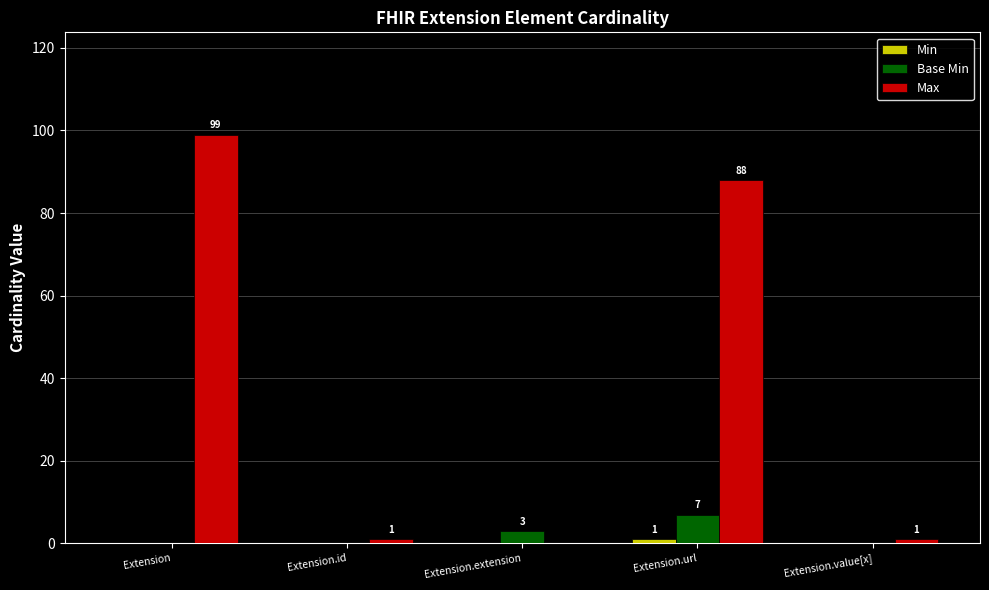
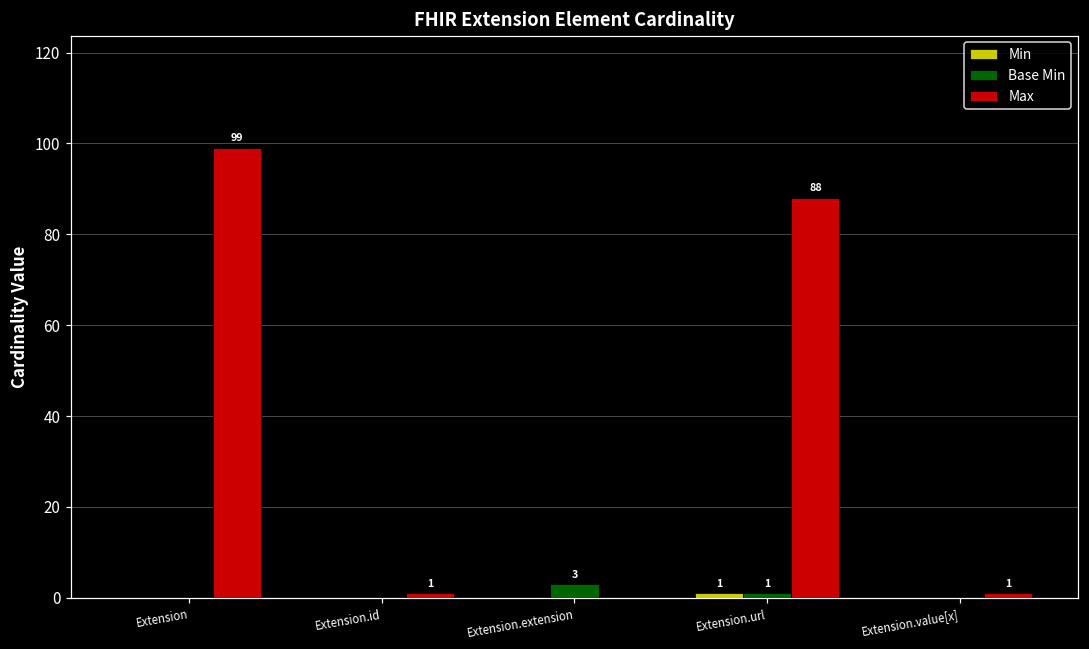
Base Min, Extension.url: 7 -> 1
